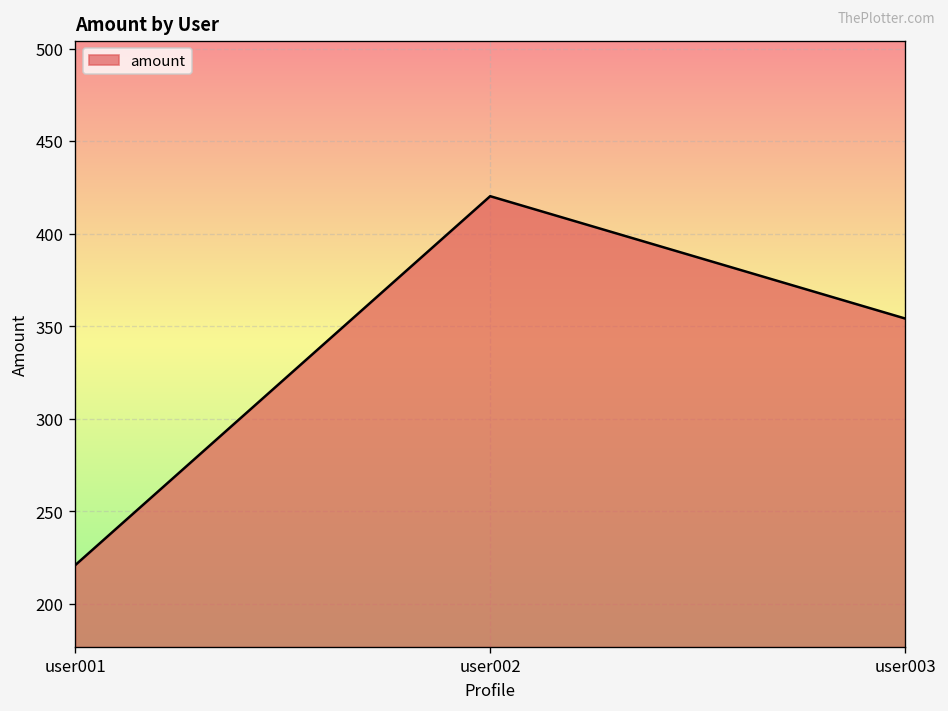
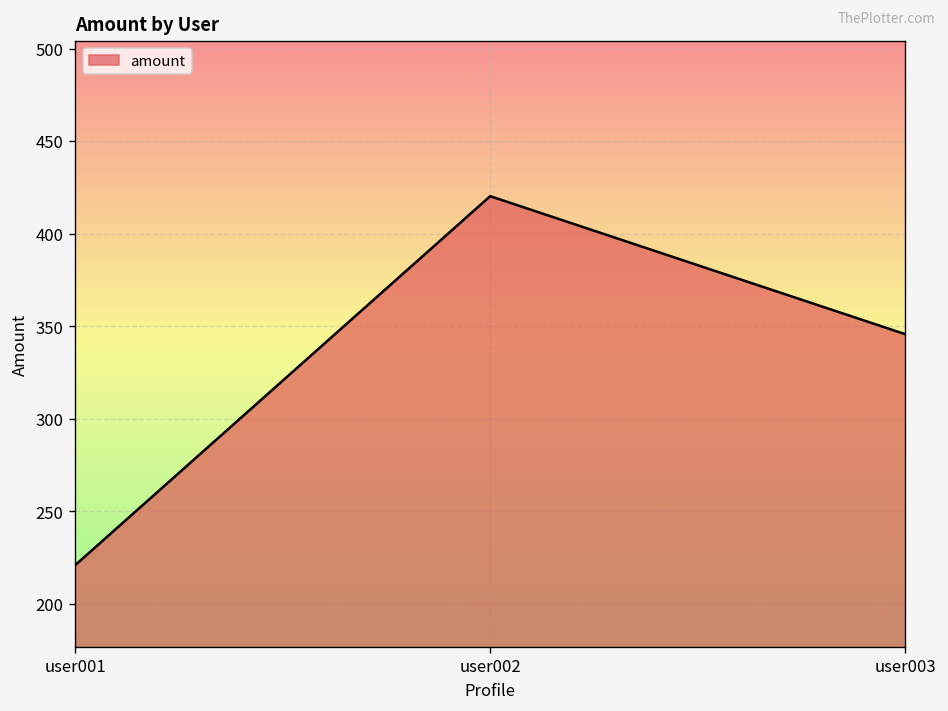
user003: 354 -> 346
